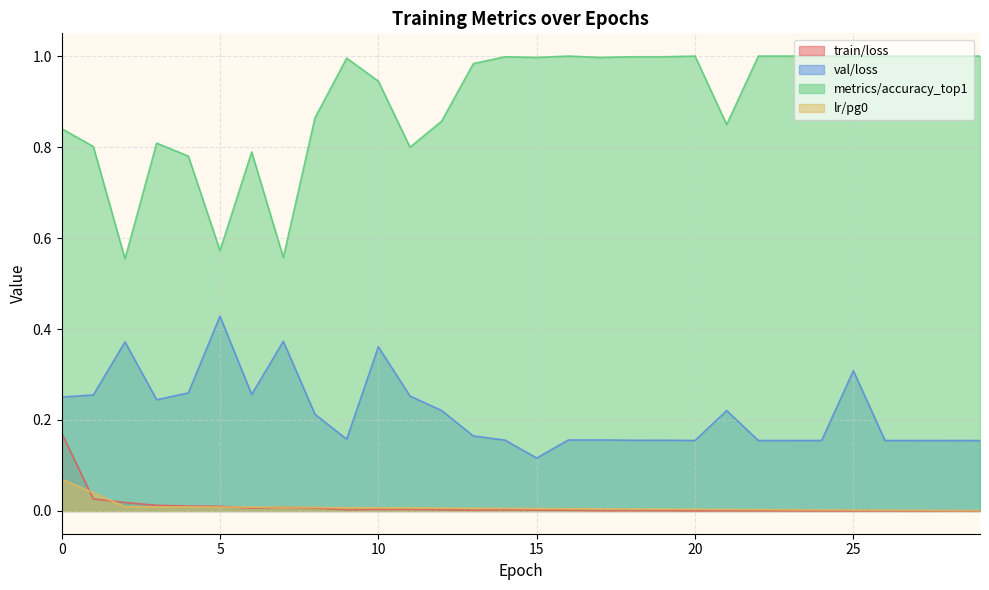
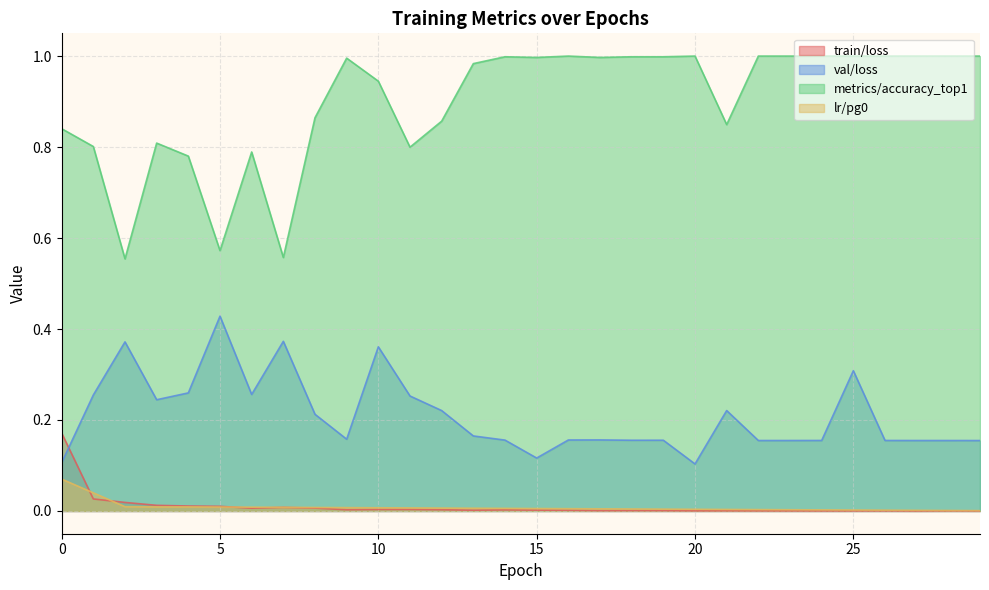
val/loss, 0: 0.25 -> 0.11
val/loss, 20: 0.16 -> 0.10
